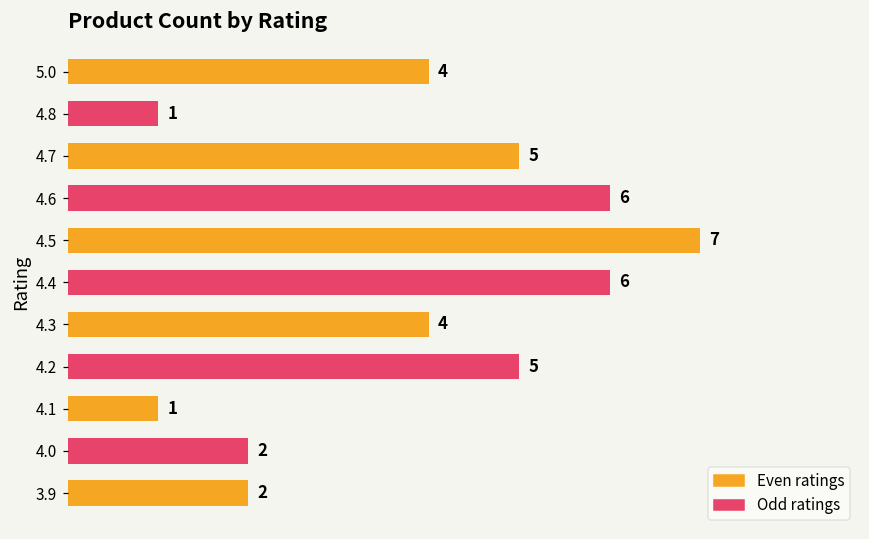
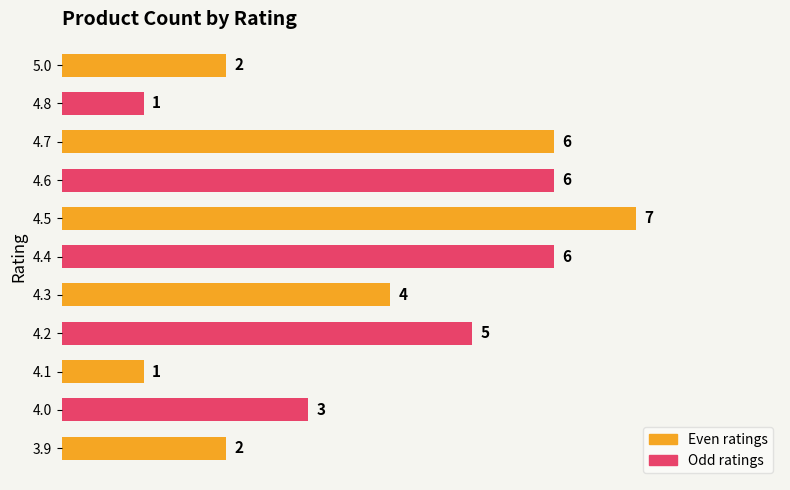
5.0: 4 -> 2
4.7: 5 -> 6
4.0: 2 -> 3
